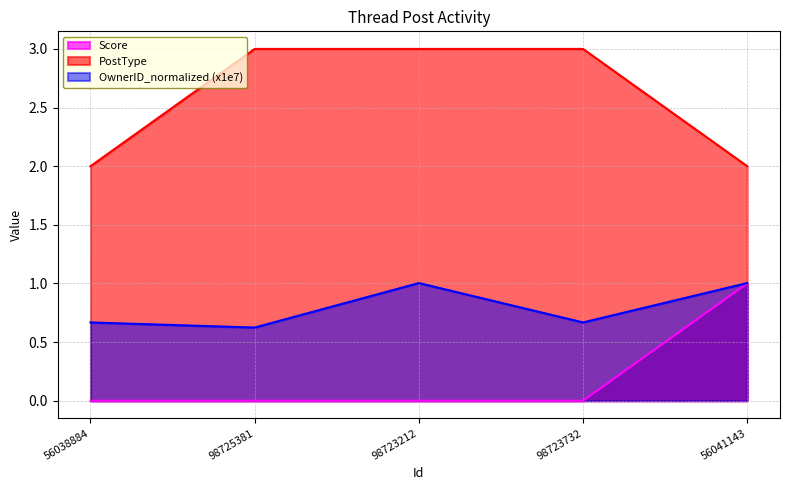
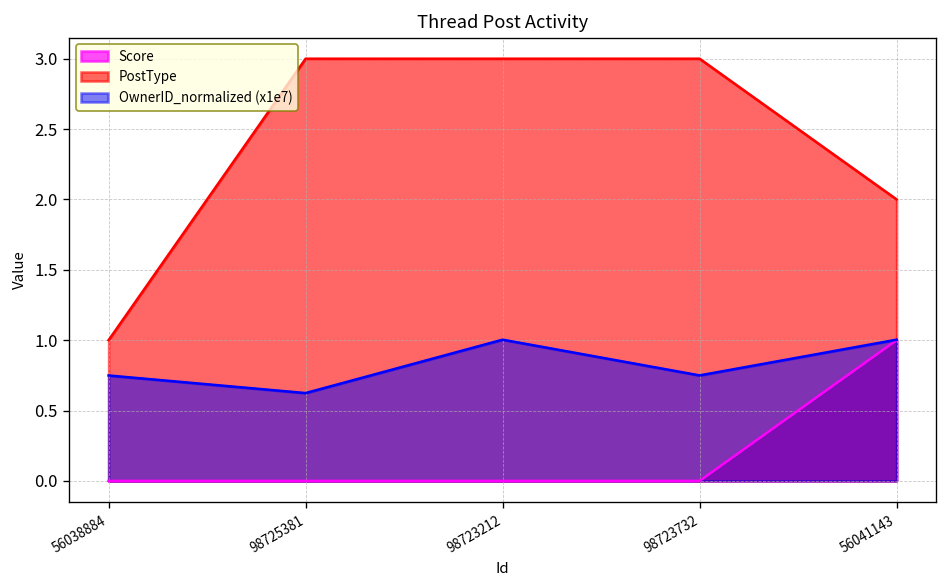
PostType, 56038884: 2 -> 1
OwnerID_normalized (x1e7), 56038884: 0.67 -> 0.75
OwnerID_normalized (x1e7), 98723732: 0.67 -> 0.75
